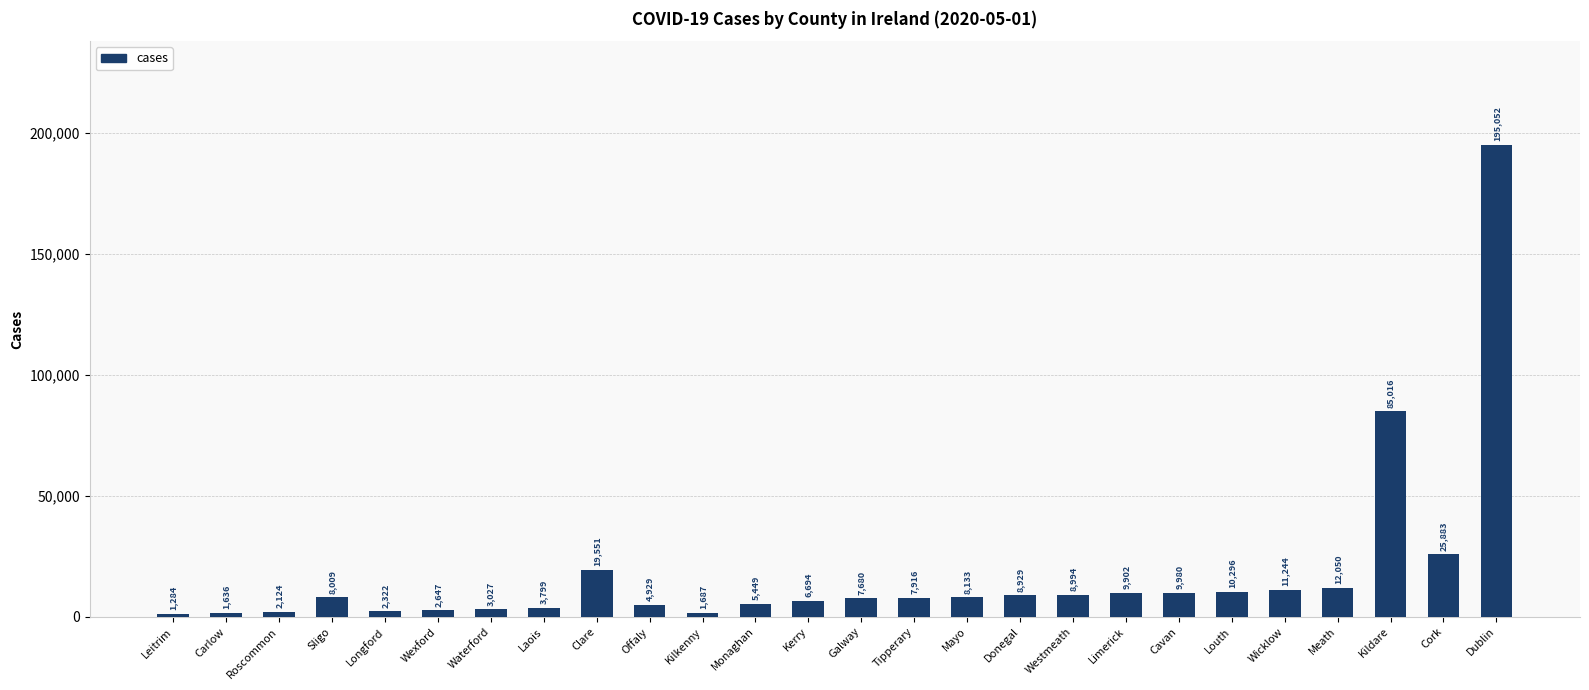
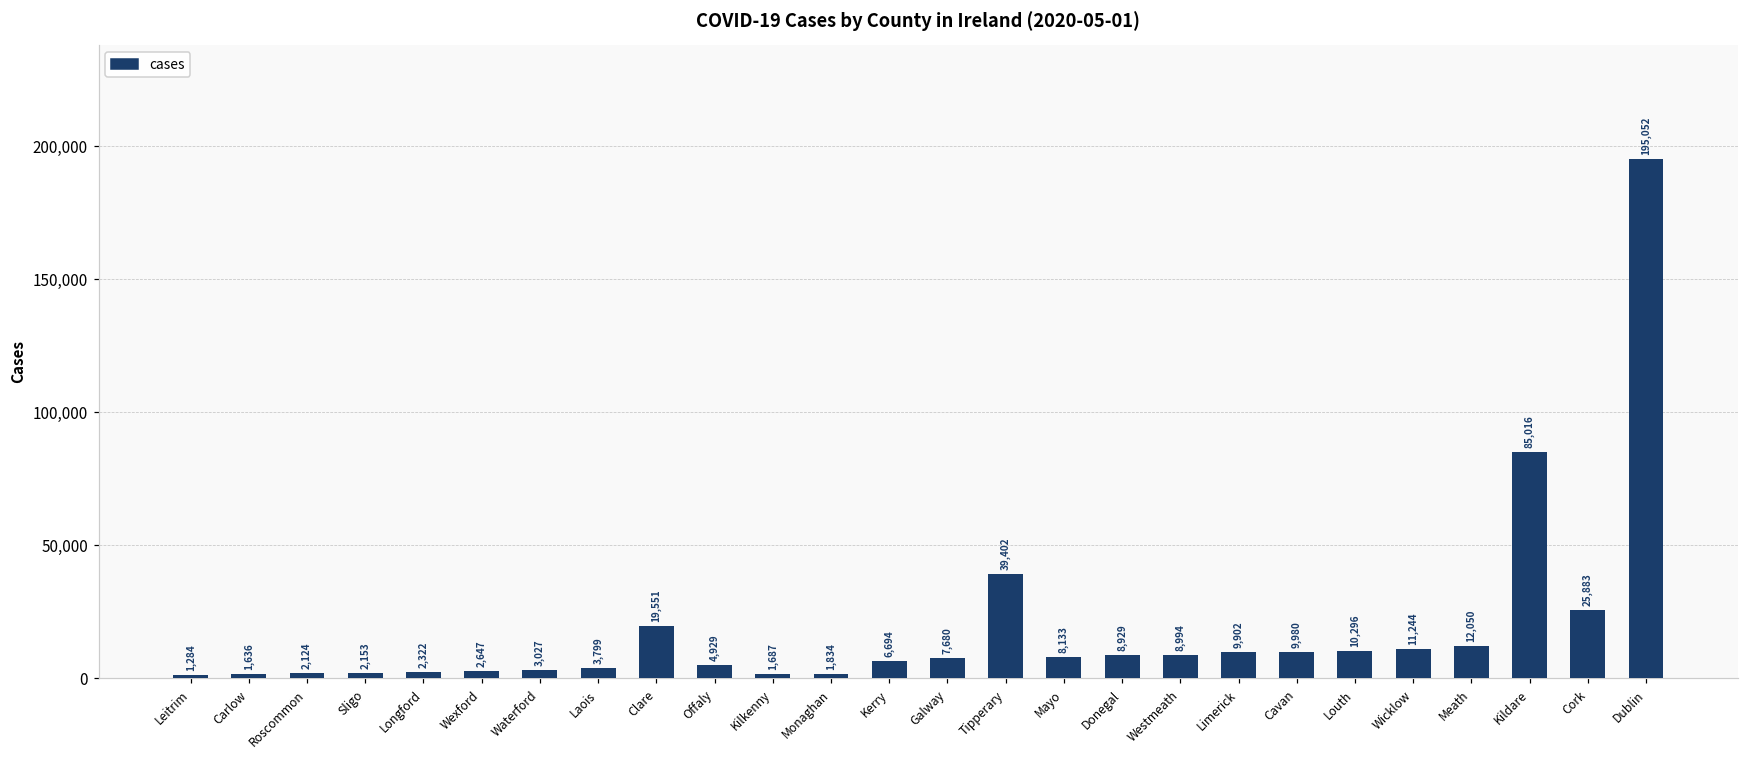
Sligo: 8,009 -> 2,153
Monaghan: 5,449 -> 1,834
Tipperary: 7,916 -> 39,402
